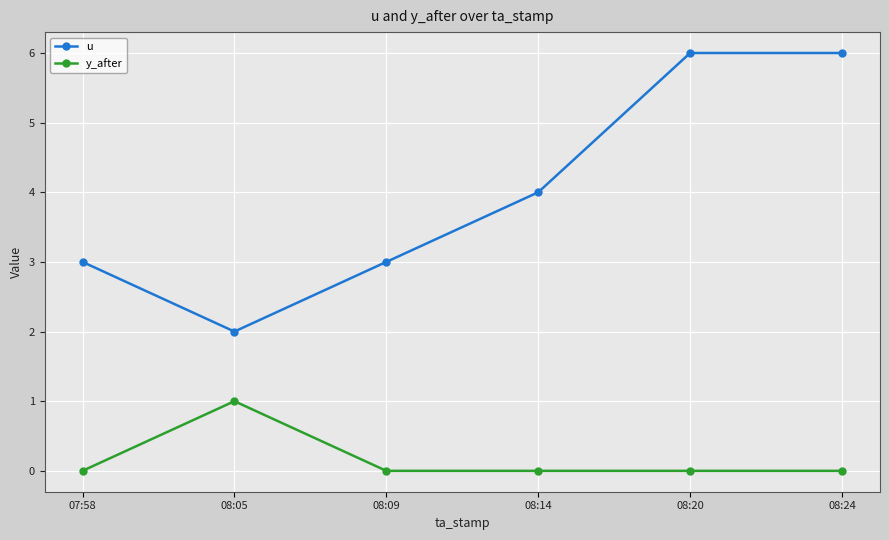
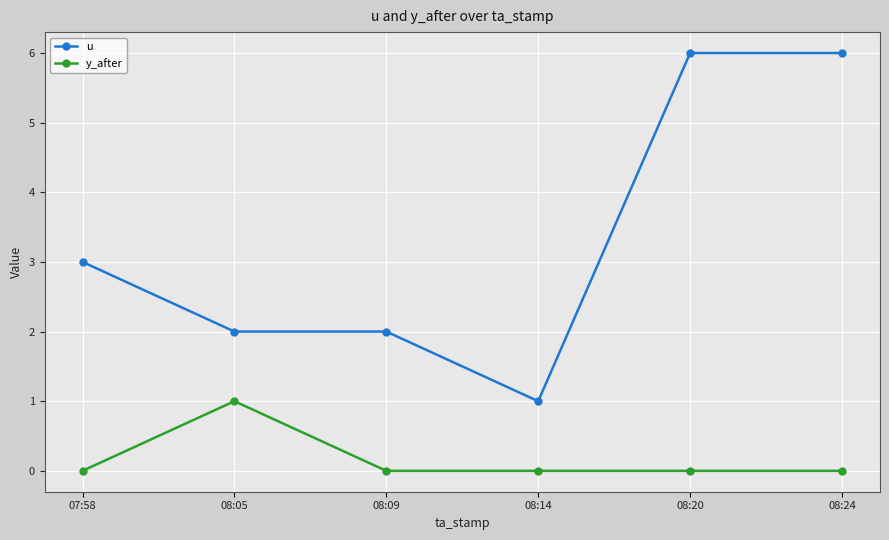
u, 08:09: 3 -> 2
u, 08:14: 4 -> 1
